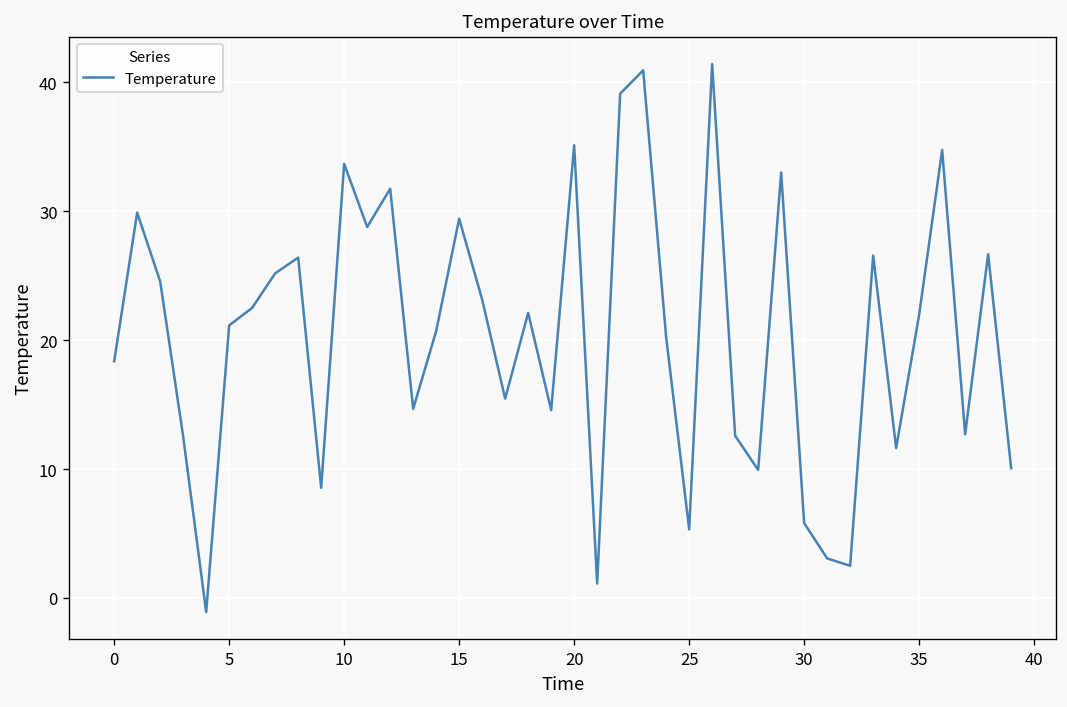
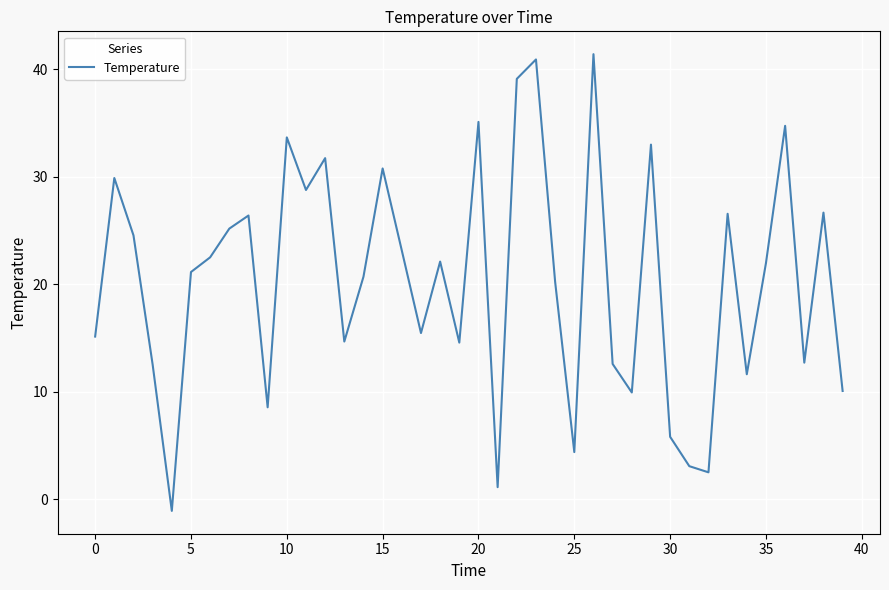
0: 18.4 -> 15.1
15: 29.4 -> 30.8
25: 5.3 -> 4.4
